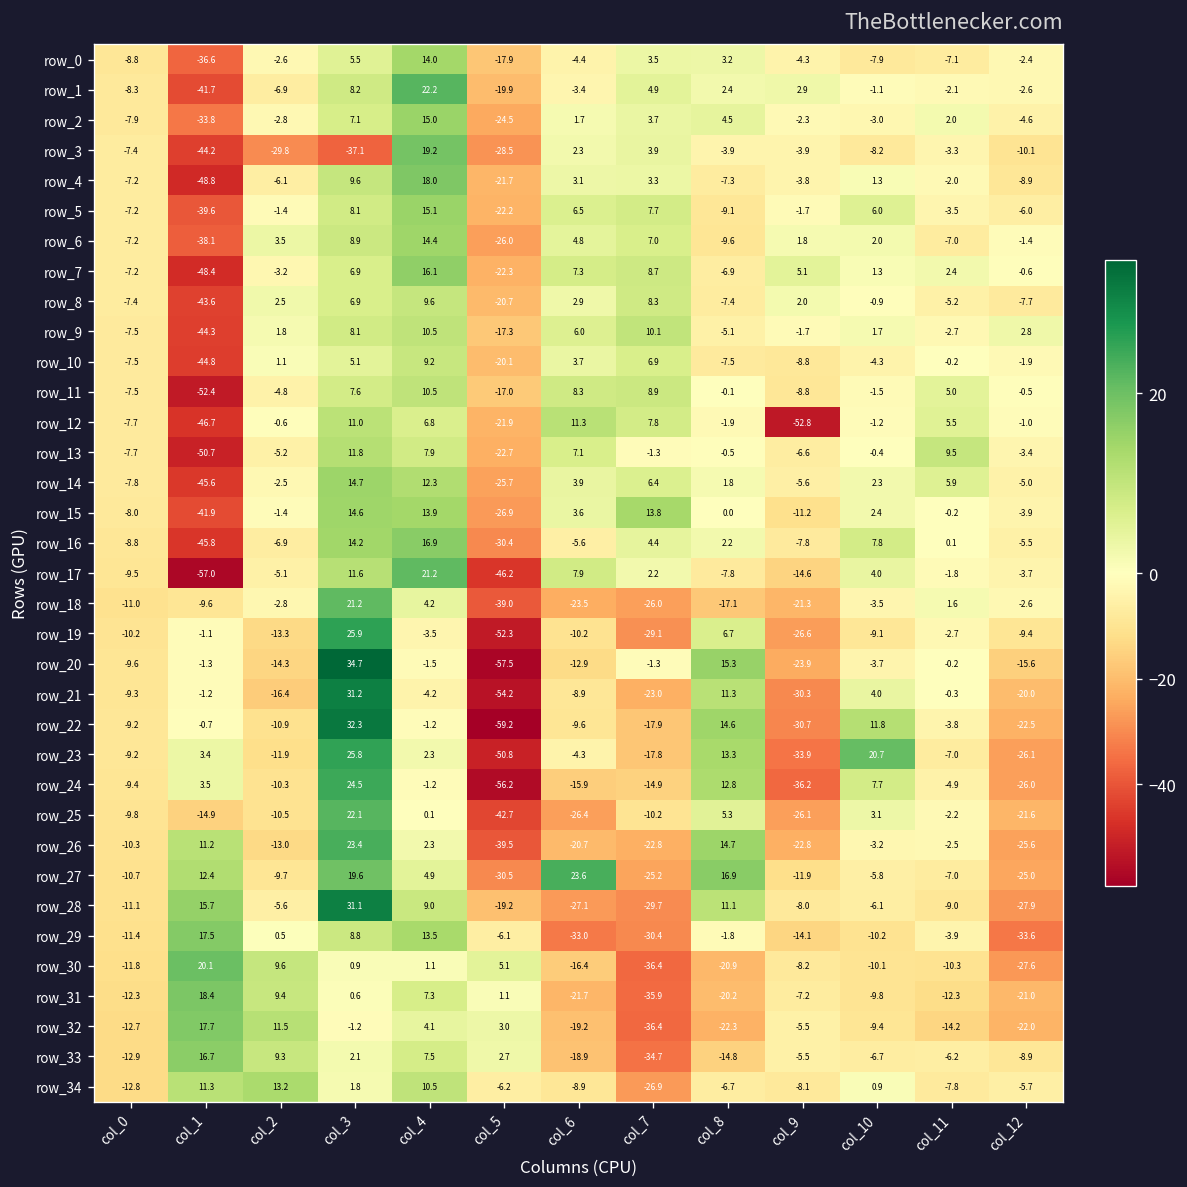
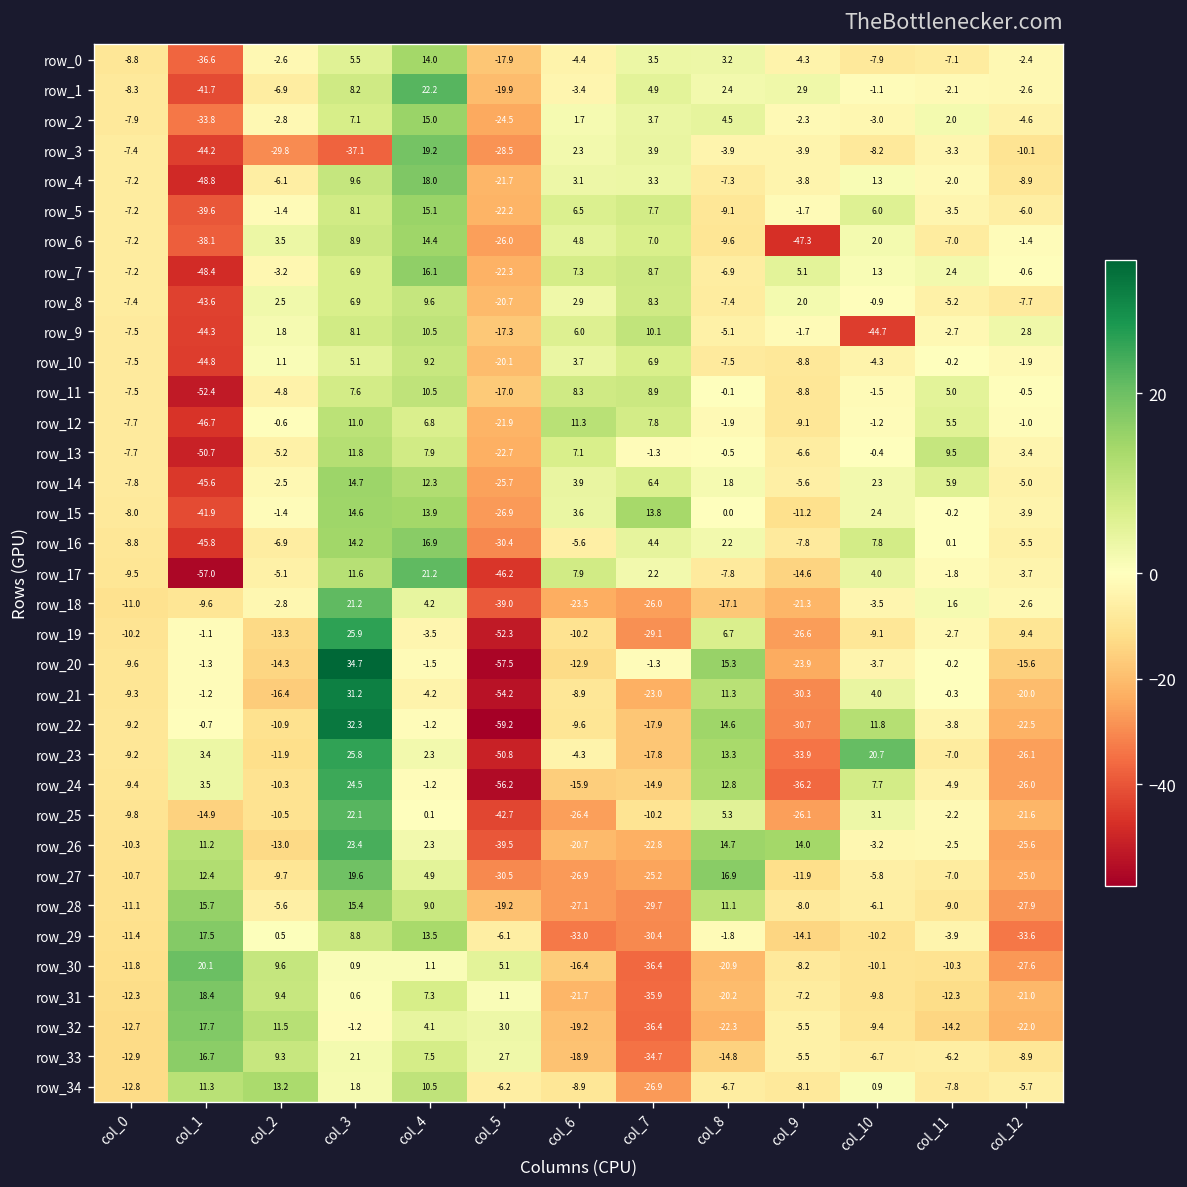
row_6, col_9: 1.8 -> -47.3
row_9, col_10: 1.7 -> -44.7
row_12, col_9: -52.8 -> -9.1
row_26, col_9: -22.8 -> 14.0
row_27, col_6: 23.6 -> -26.9
row_28, col_3: 31.1 -> 15.4
